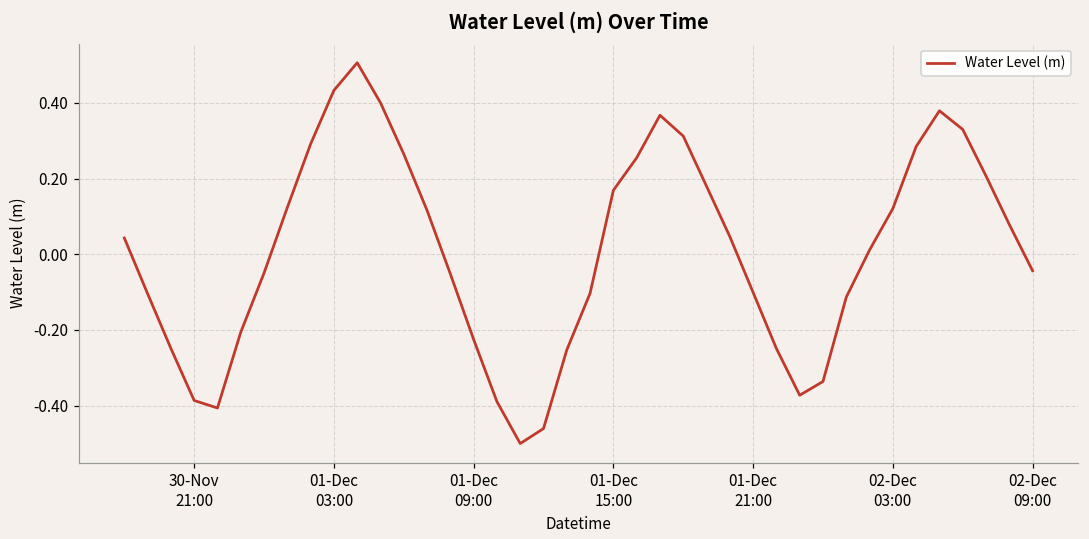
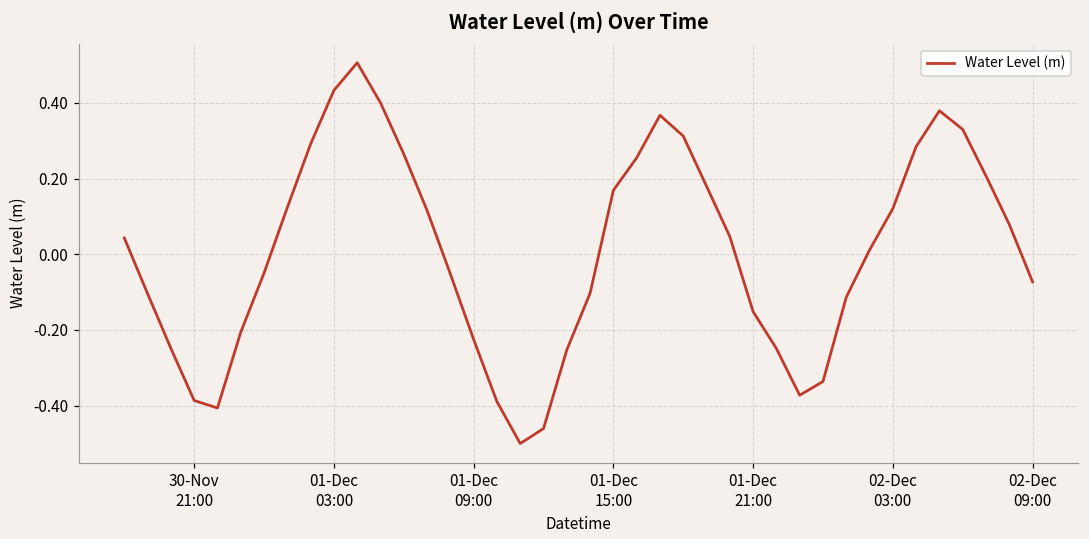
01-Dec 21:00: -0.10 -> -0.15
02-Dec 09:00: -0.04 -> -0.07
